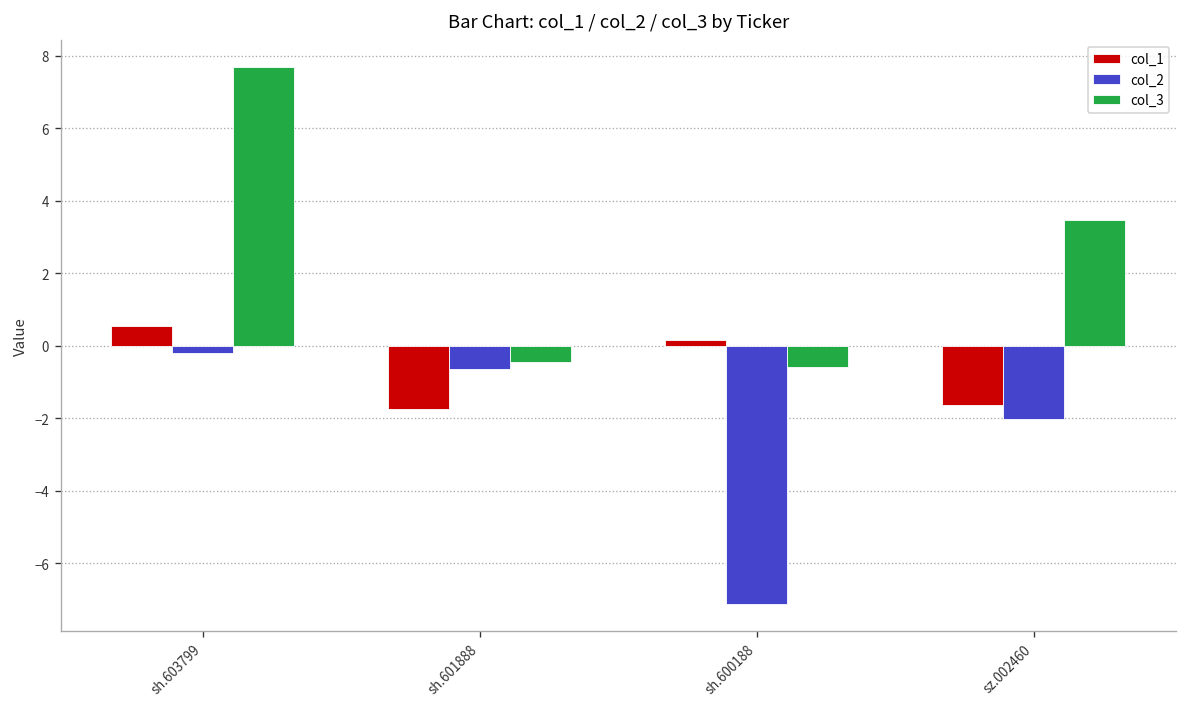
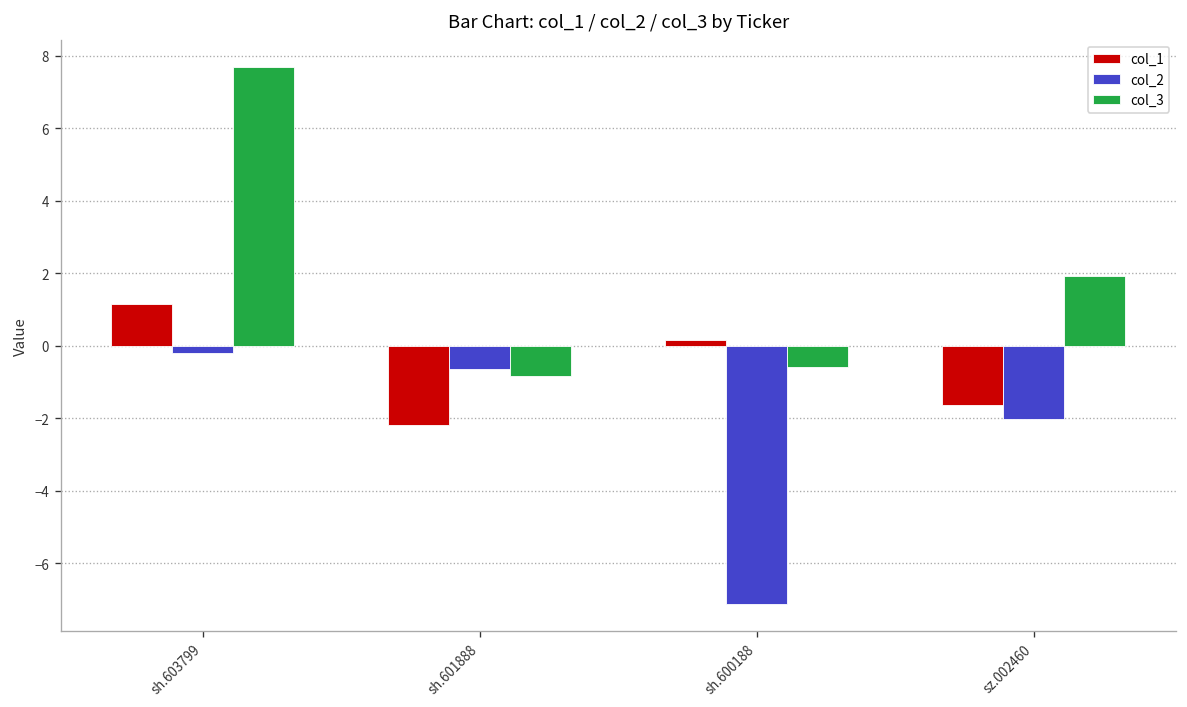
col_1, sh.603799: 0.5 -> 1.2
col_1, sh.601888: -1.7 -> -2.2
col_3, sh.601888: -0.4 -> -0.8
col_3, sz.002460: 3.5 -> 1.9
